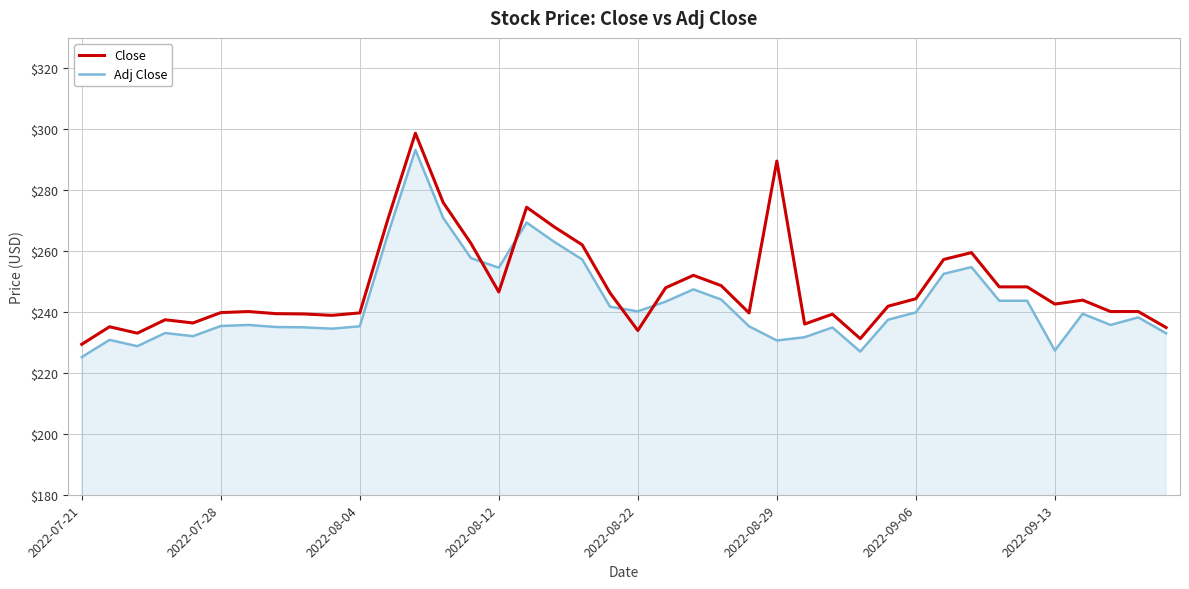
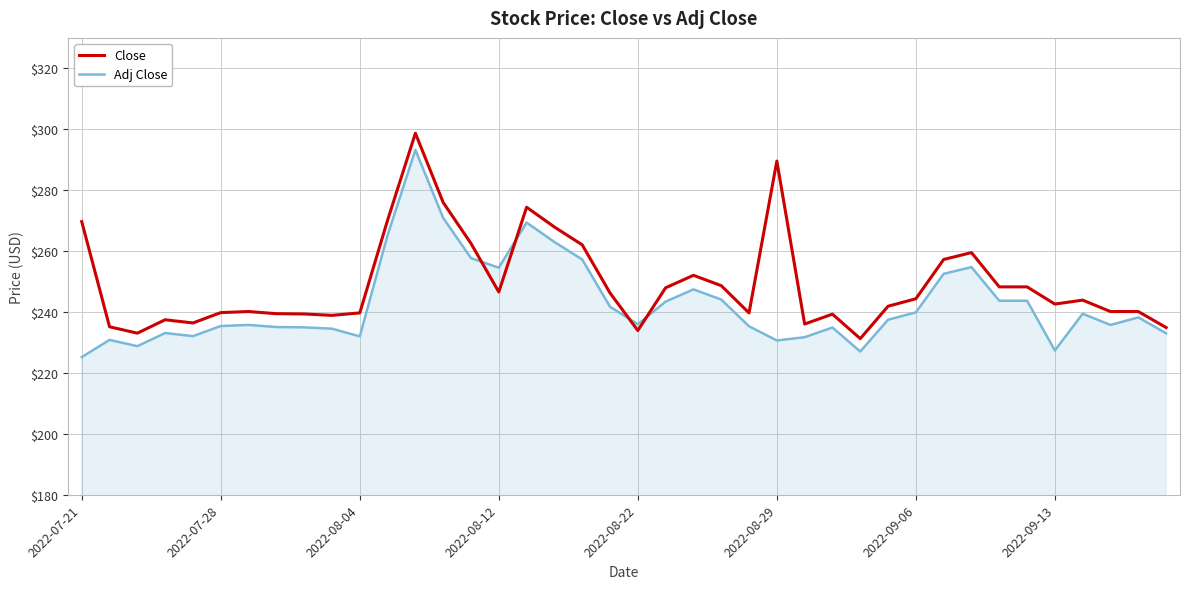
Close, 2022-07-21: $229 -> $270
Adj Close, 2022-08-04: $235 -> $232
Adj Close, 2022-08-22: $240 -> $236
